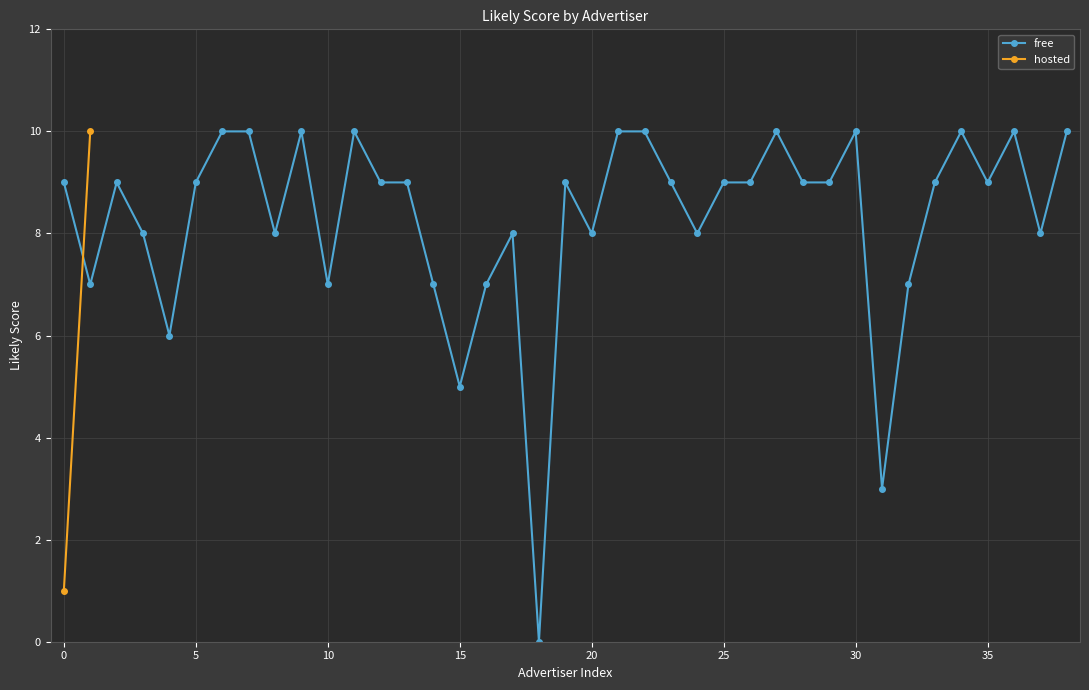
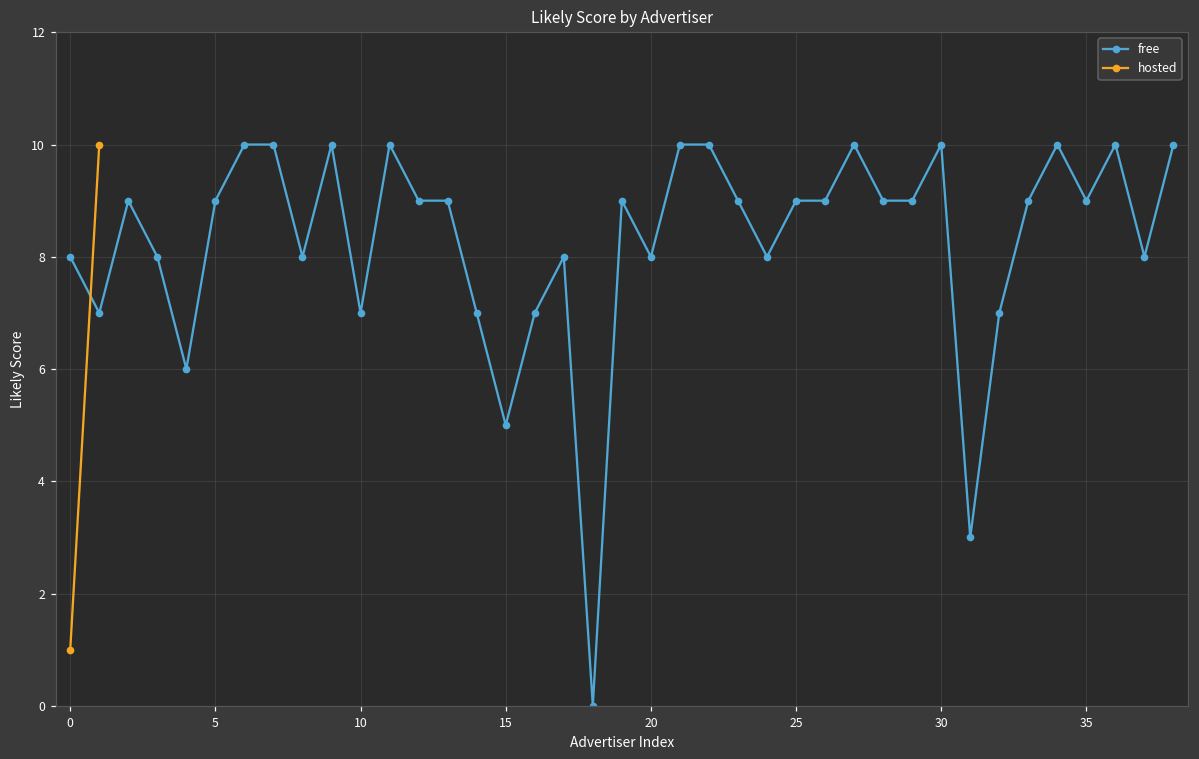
free, 0: 9 -> 8
